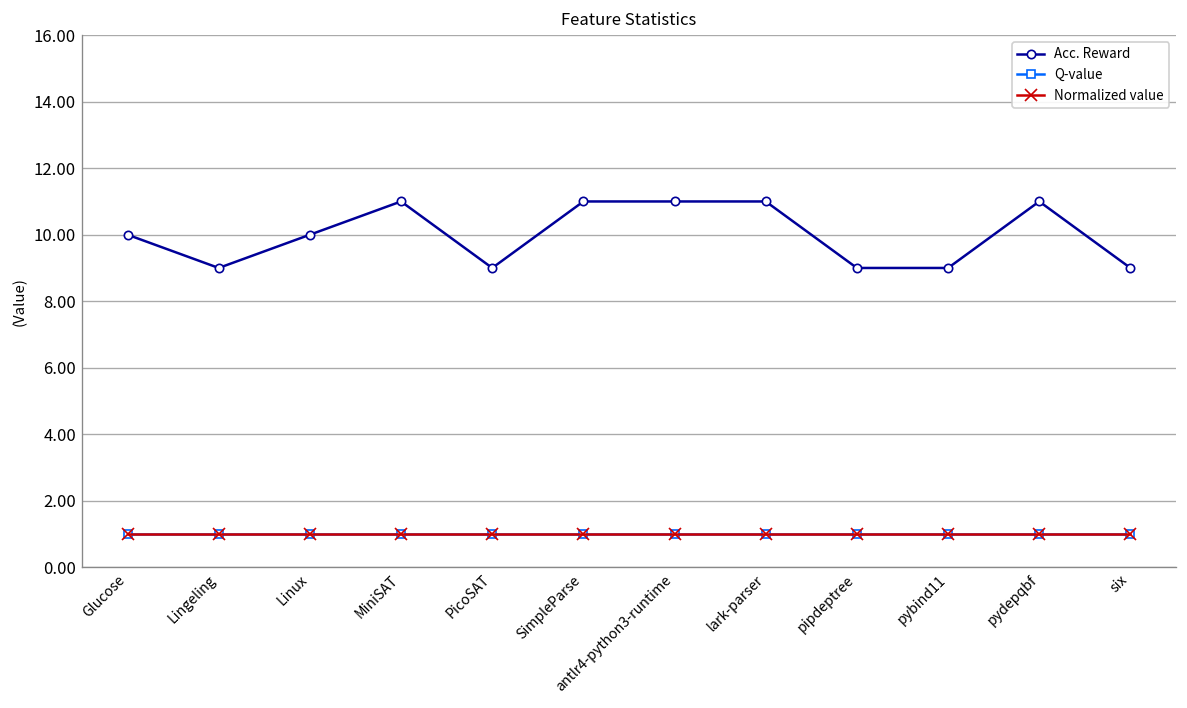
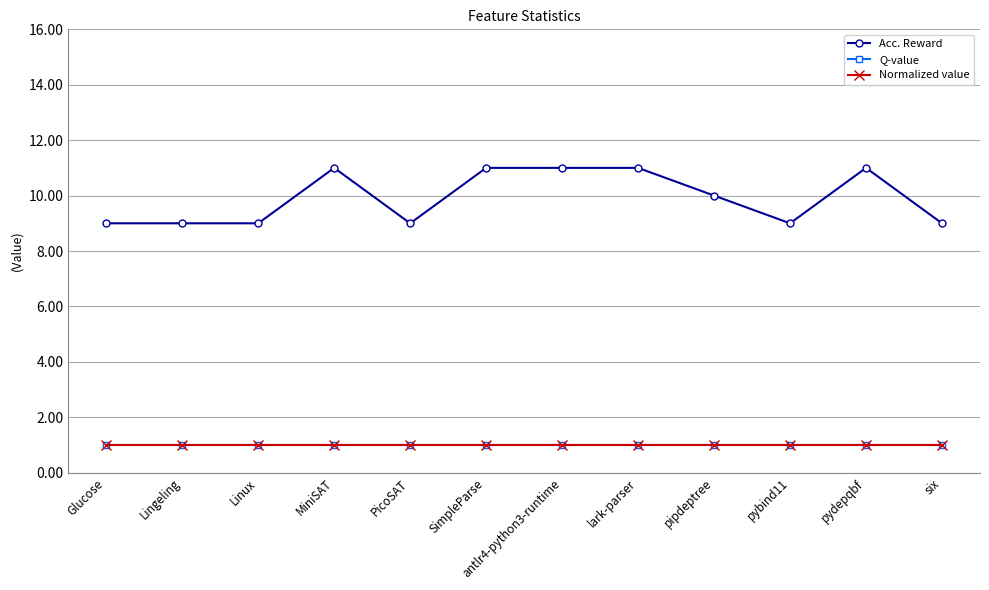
Acc. Reward, Glucose: 10 -> 9
Acc. Reward, Linux: 10 -> 9
Acc. Reward, pipdeptree: 9 -> 10
